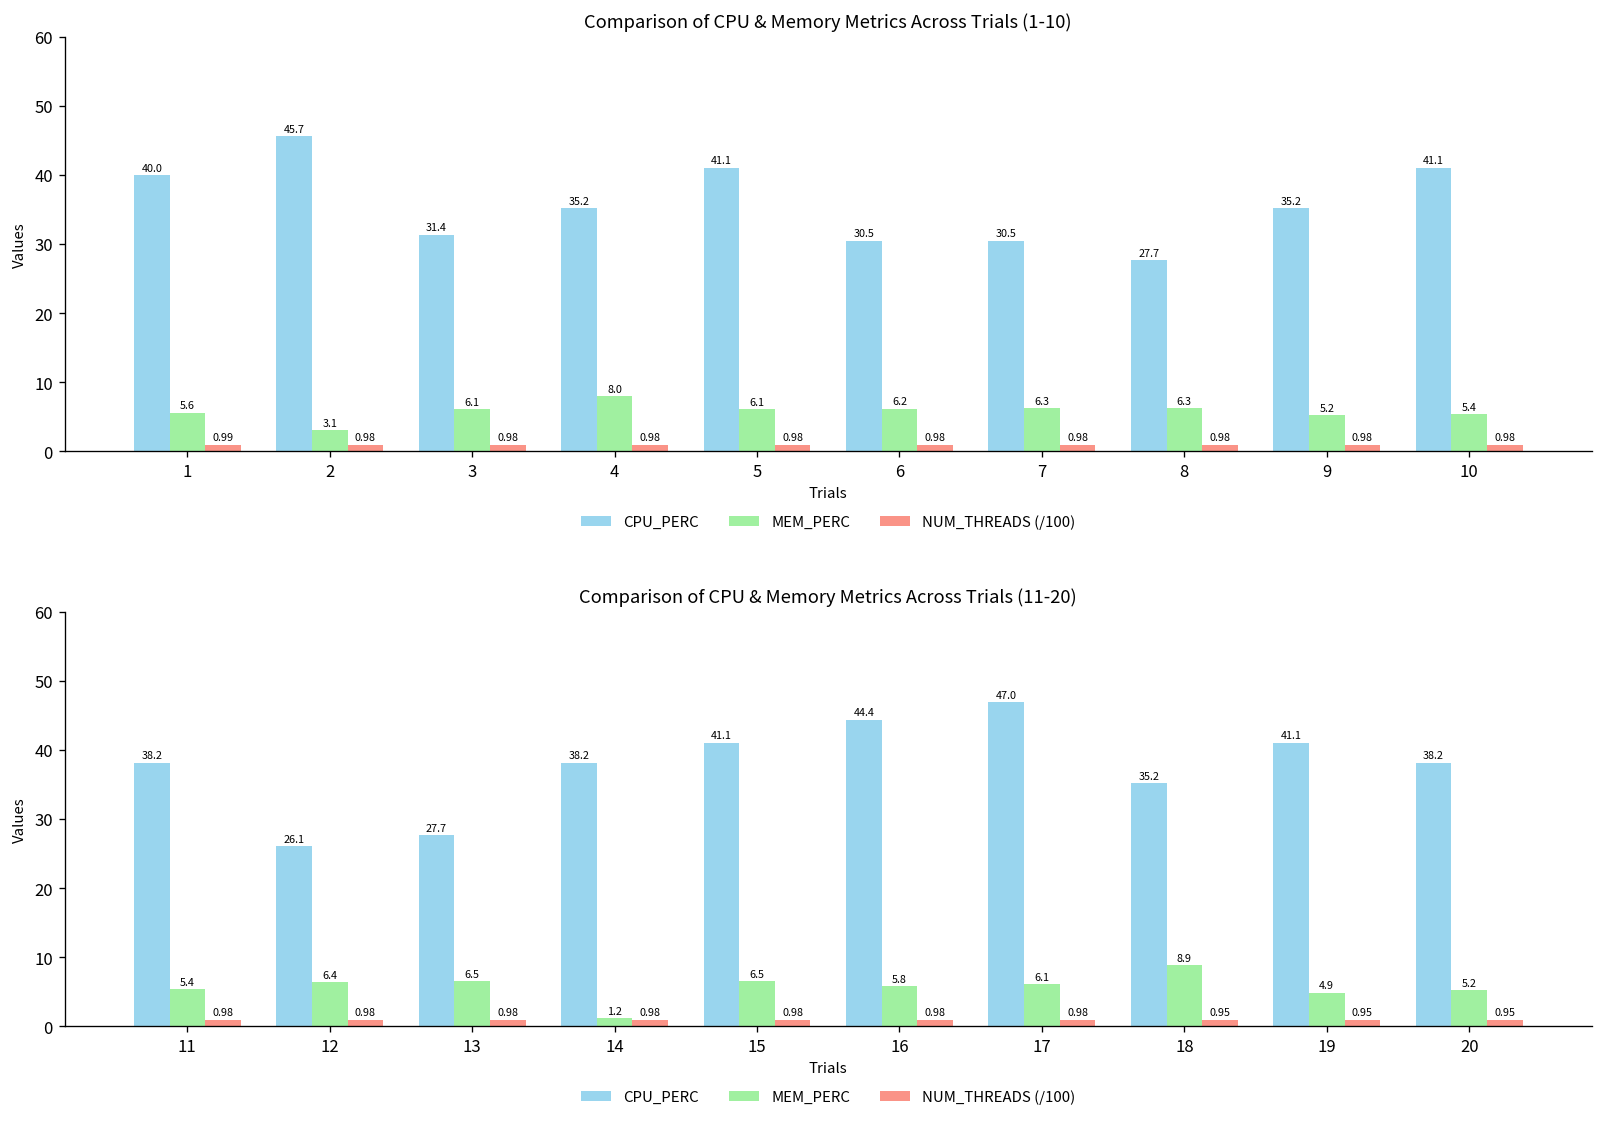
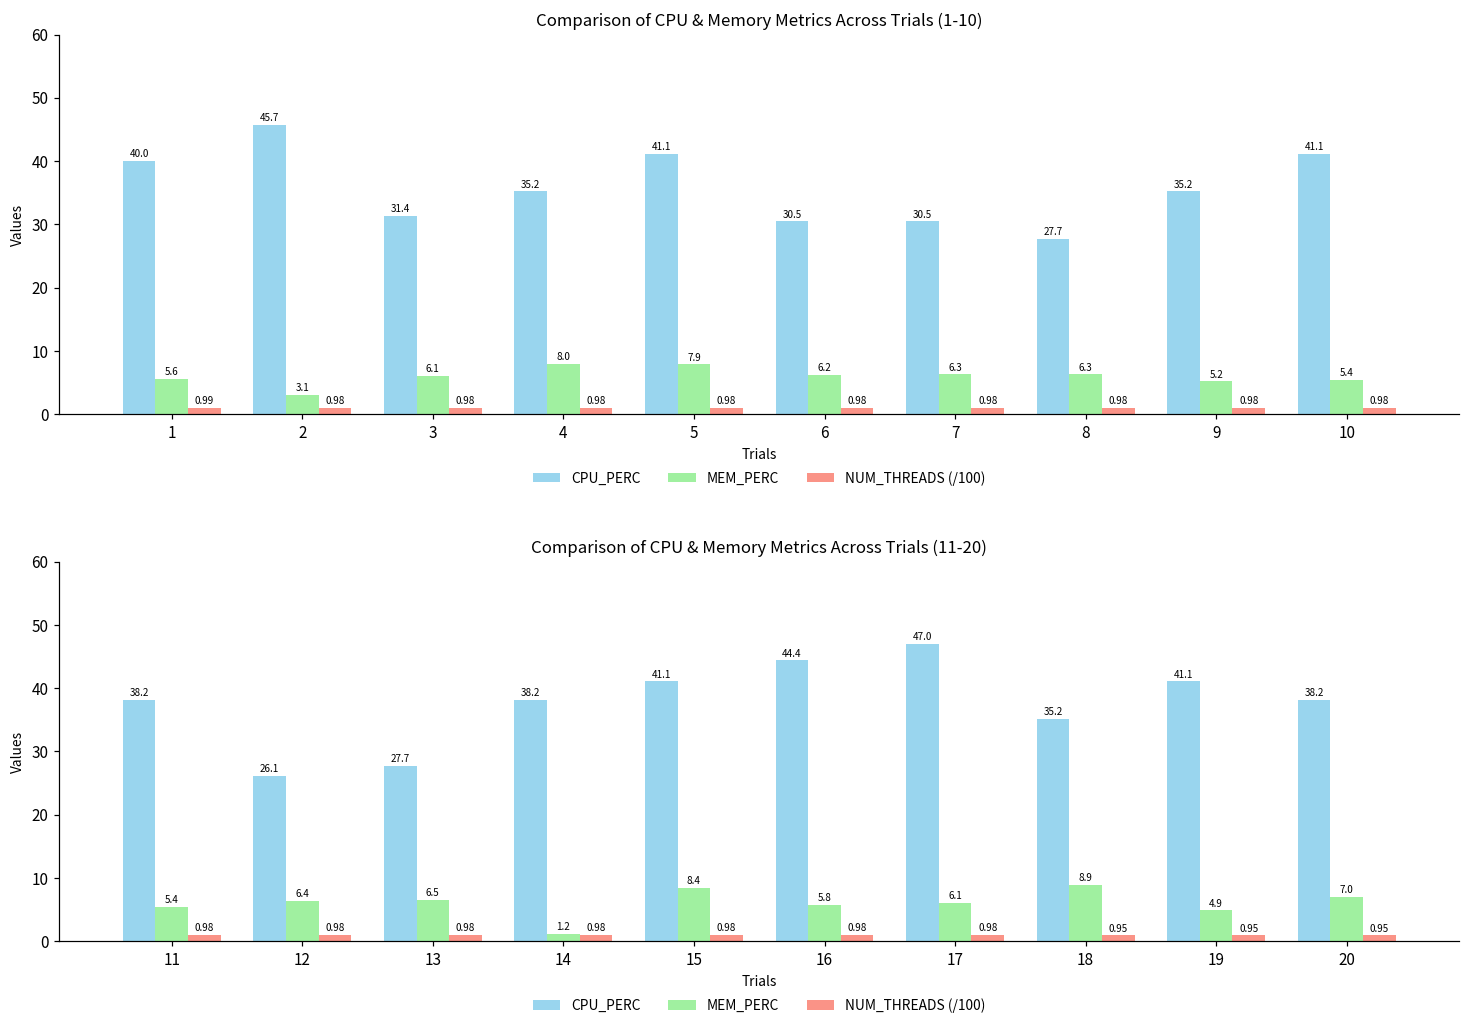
Comparison of CPU & Memory Metrics Across Trials (1-10), MEM_PERC, 5: 6.1 -> 7.9
Comparison of CPU & Memory Metrics Across Trials (11-20), MEM_PERC, 15: 6.5 -> 8.4
Comparison of CPU & Memory Metrics Across Trials (11-20), MEM_PERC, 20: 5.2 -> 7.0
